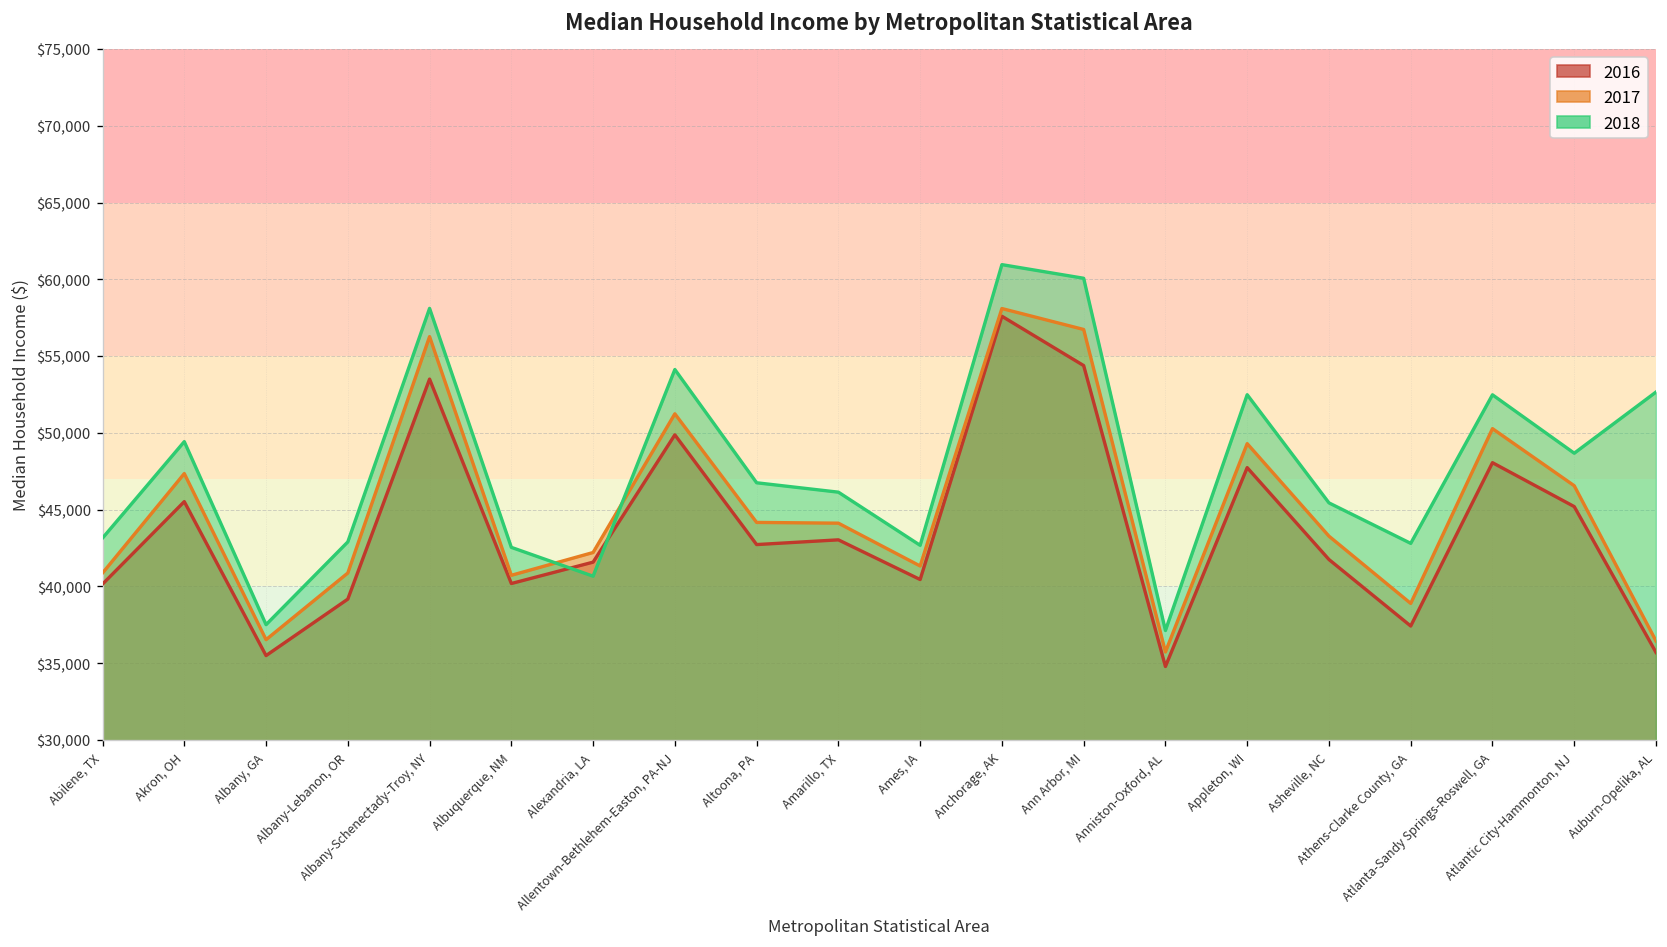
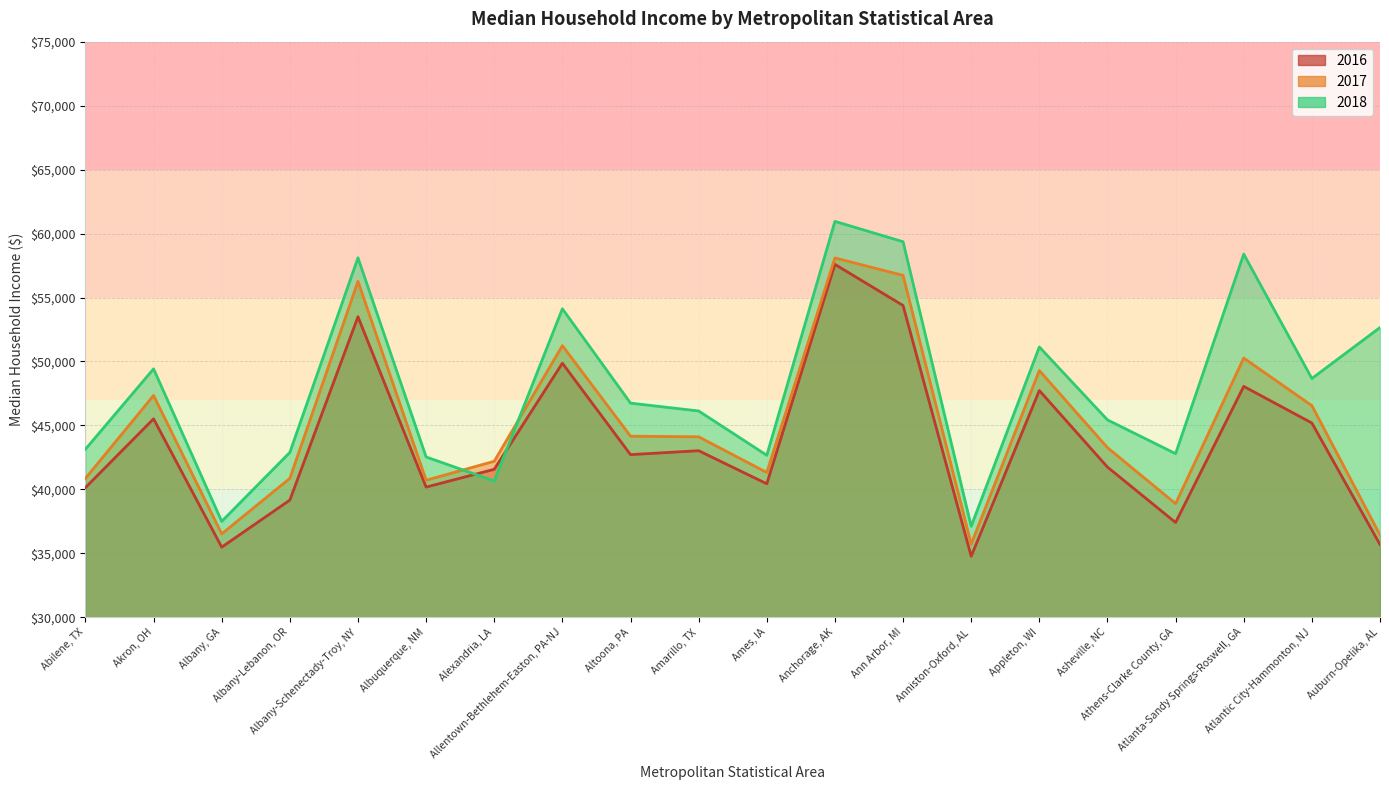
2018, Ann Arbor, MI: $60,100 -> $59,400
2018, Appleton, WI: $52,500 -> $51,100
2018, Atlanta-Sandy Springs-Roswell, GA: $52,500 -> $58,400
